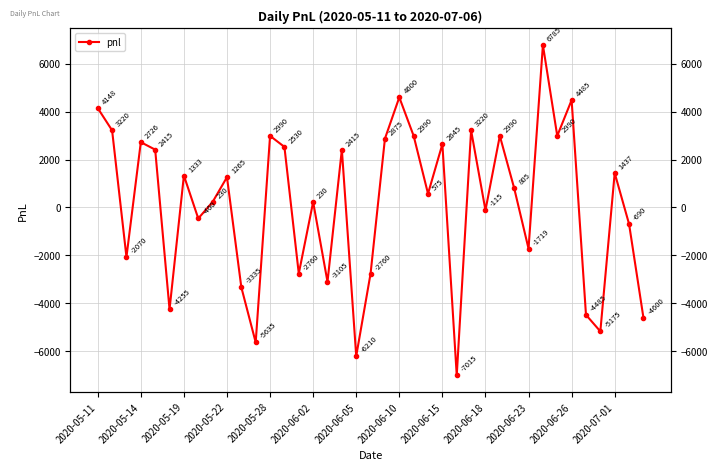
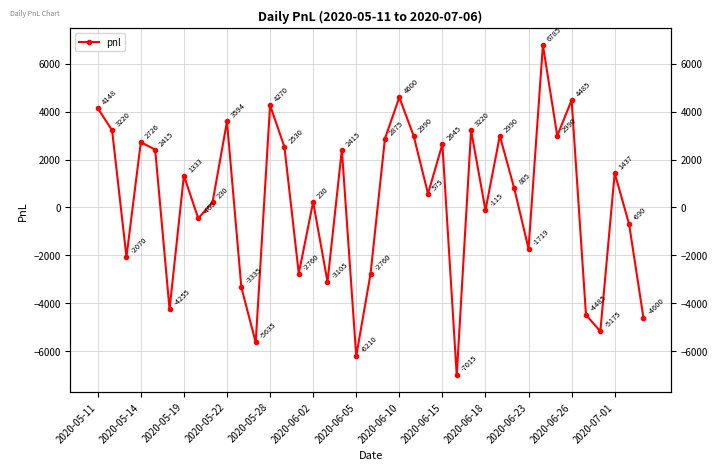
2020-05-22: 1265 -> 3594
2020-05-28: 2990 -> 4270
